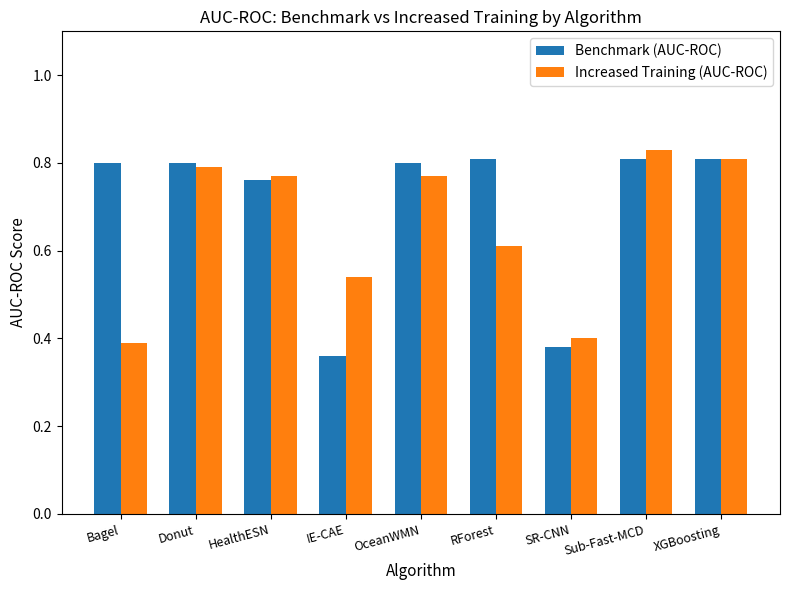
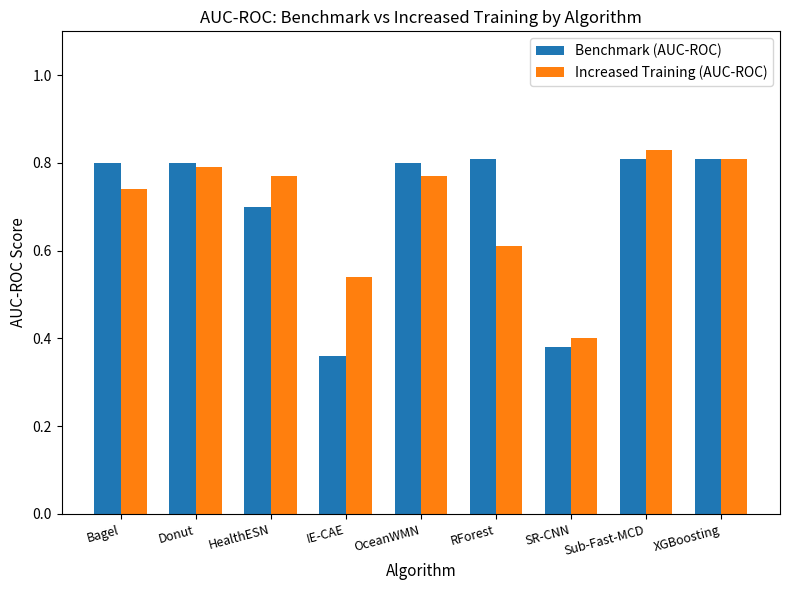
Increased Training (AUC-ROC), Bagel: 0.39 -> 0.74
Benchmark (AUC-ROC), HealthESN: 0.76 -> 0.70
